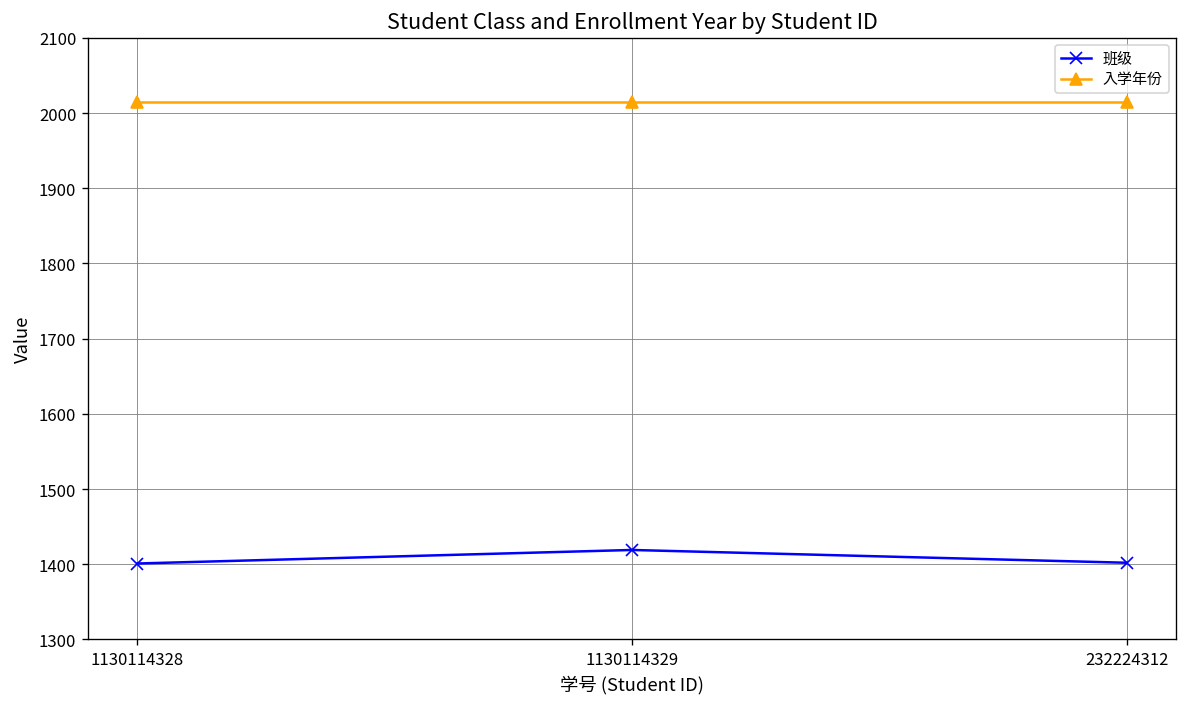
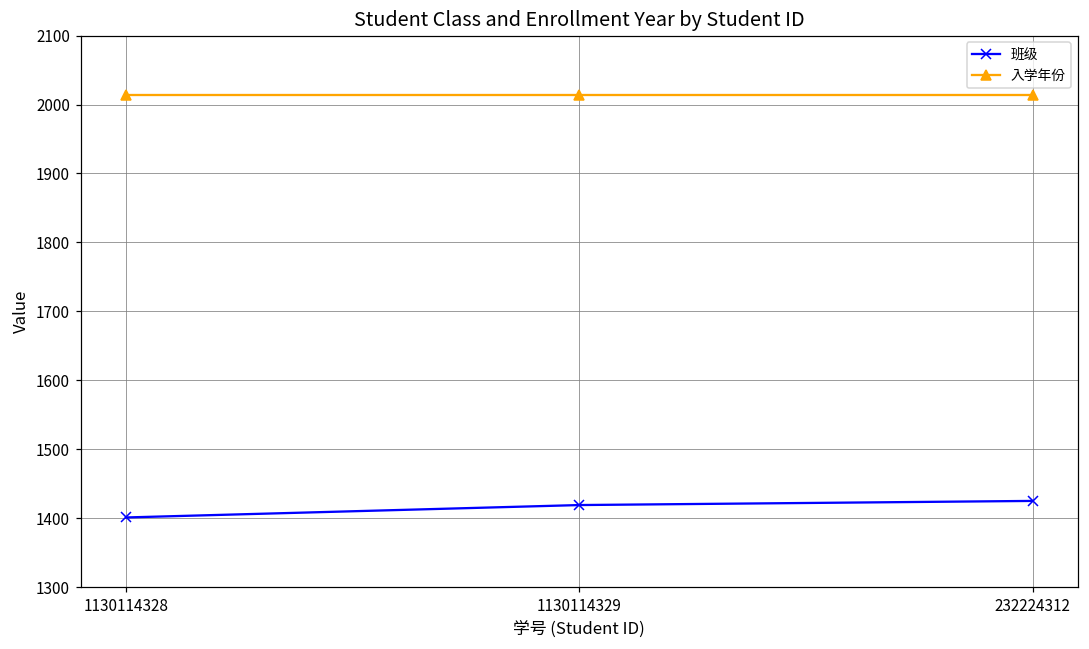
班级, 232224312: 1400 -> 1430
